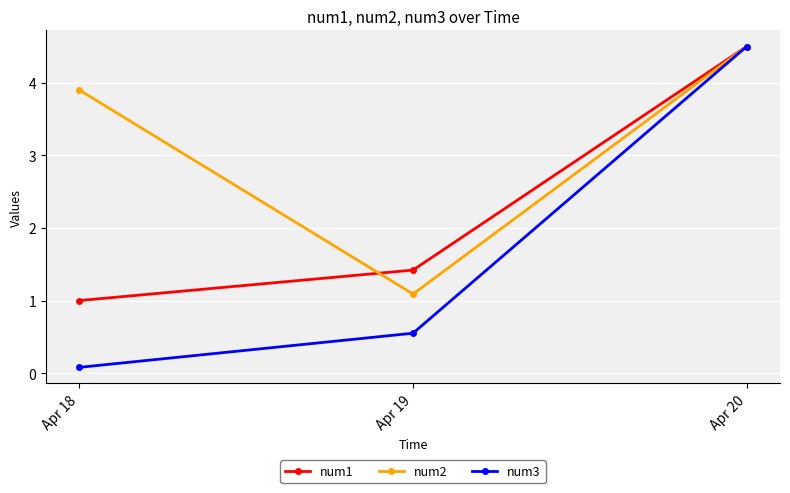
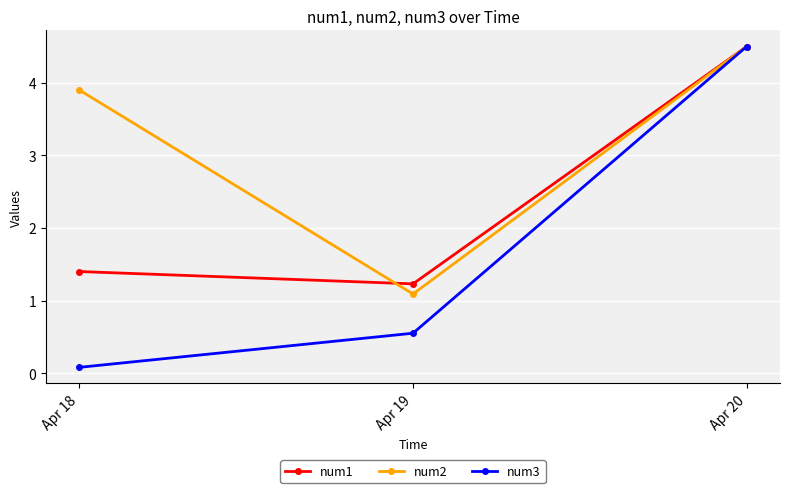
num1, Apr 18: 1.0 -> 1.4
num1, Apr 19: 1.4 -> 1.2
